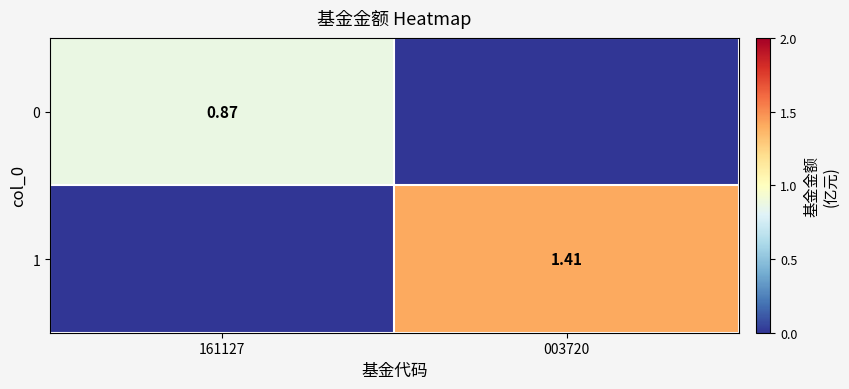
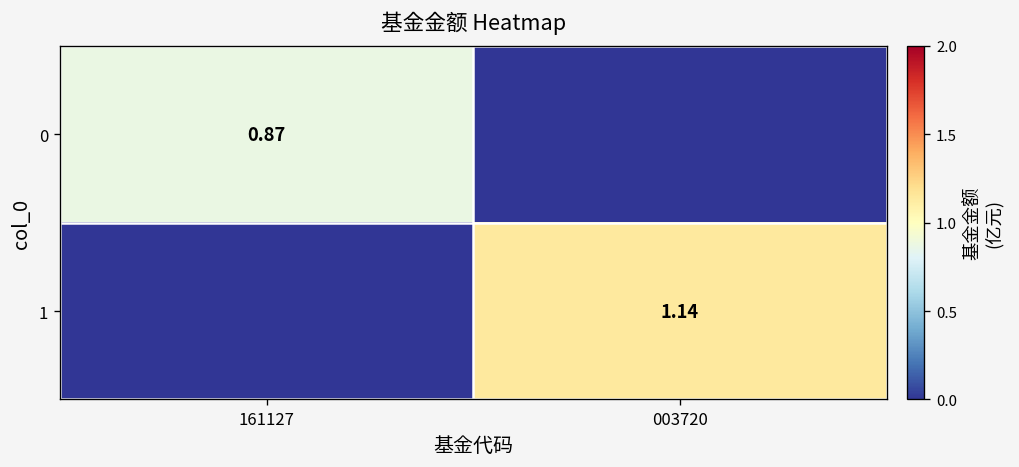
1, 003720: 1.41 -> 1.14
